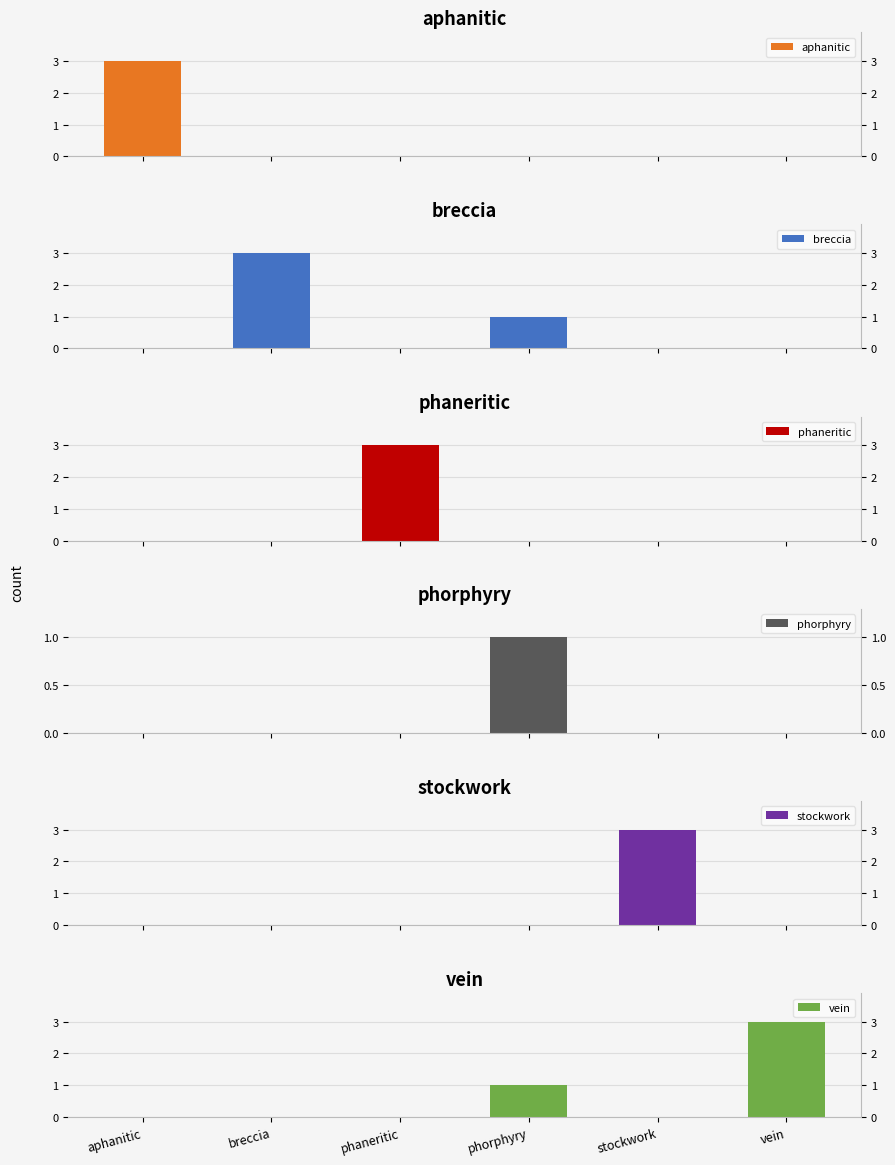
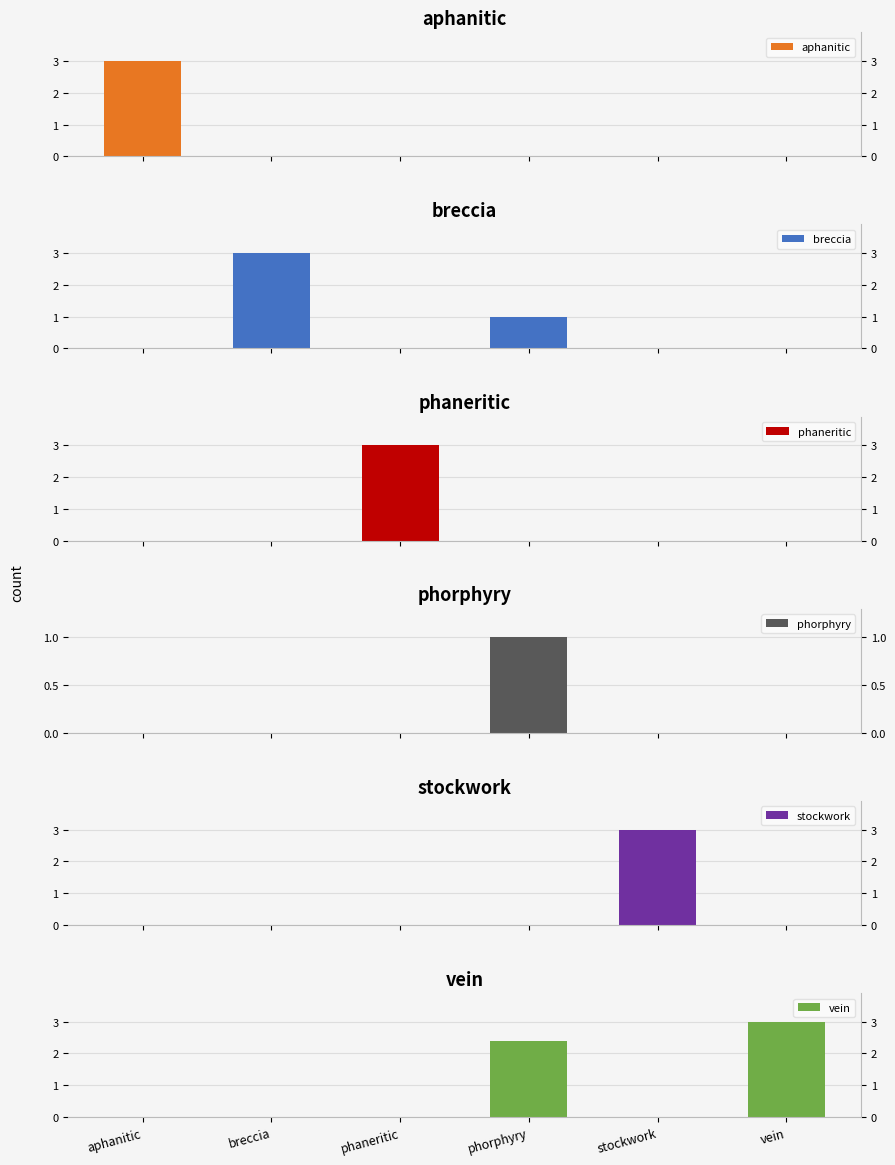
vein, phorphyry: 1.0 -> 2.4
